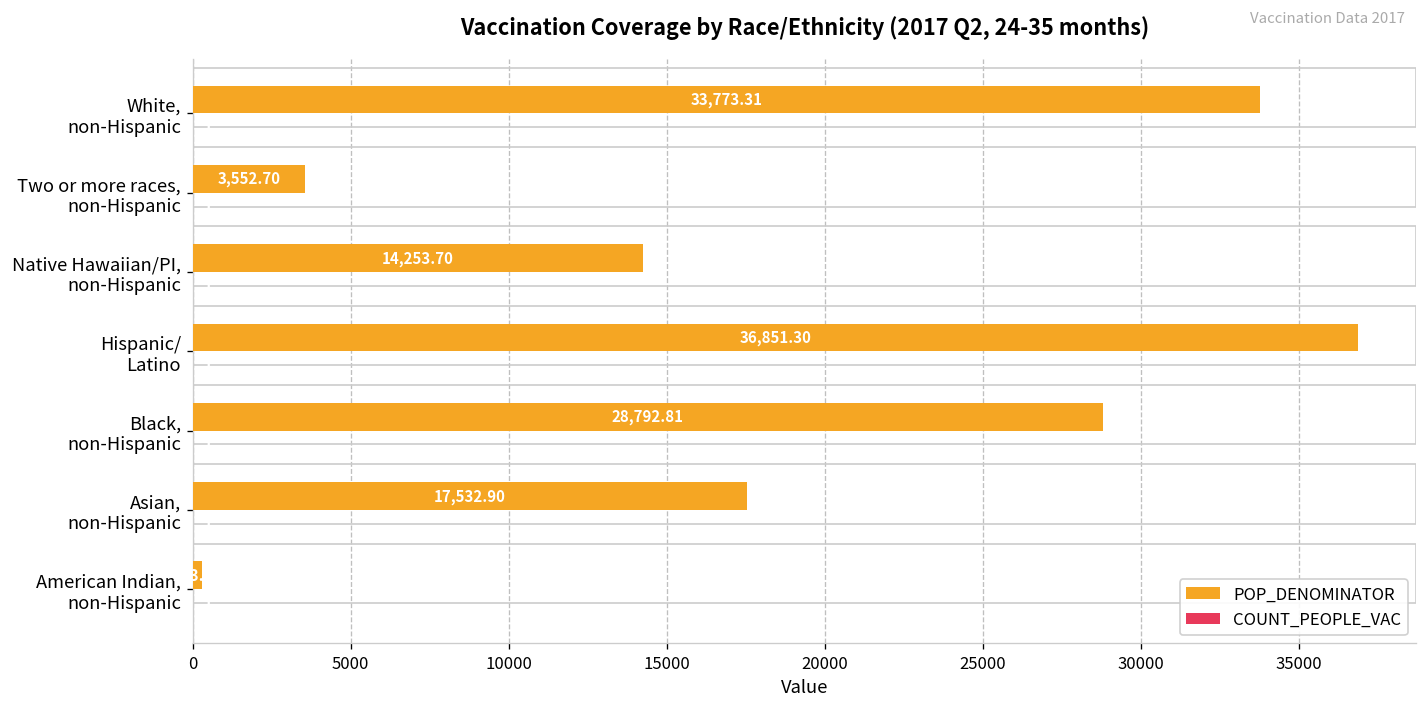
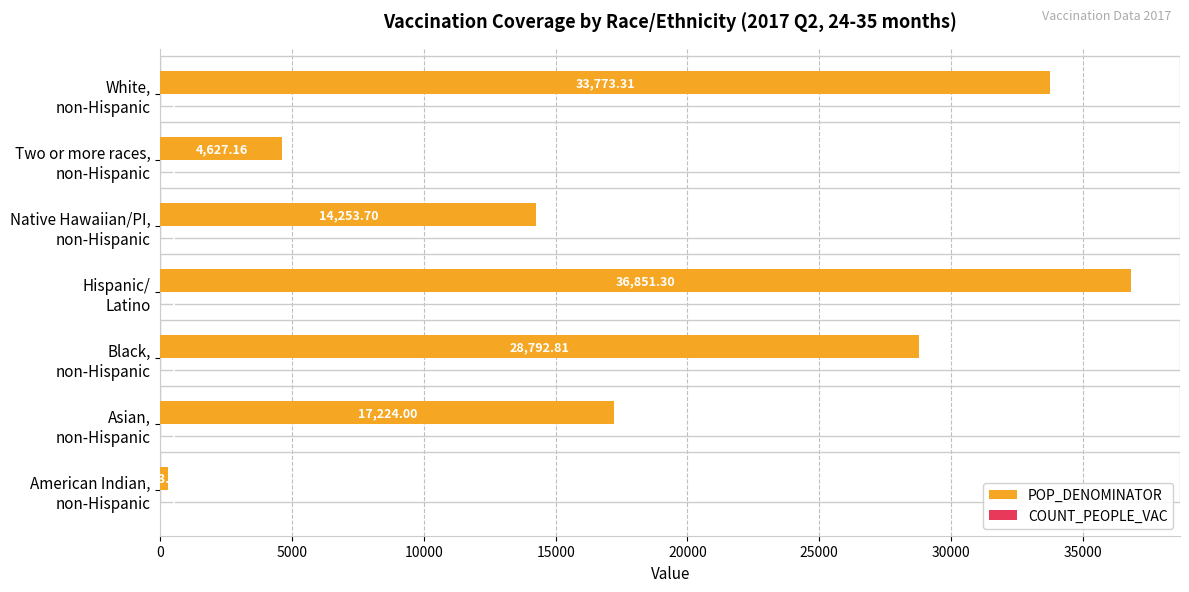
POP_DENOMINATOR, Two or more races, non-Hispanic: 3,552.70 -> 4,627.16
POP_DENOMINATOR, Asian, non-Hispanic: 17,532.90 -> 17,224.00
